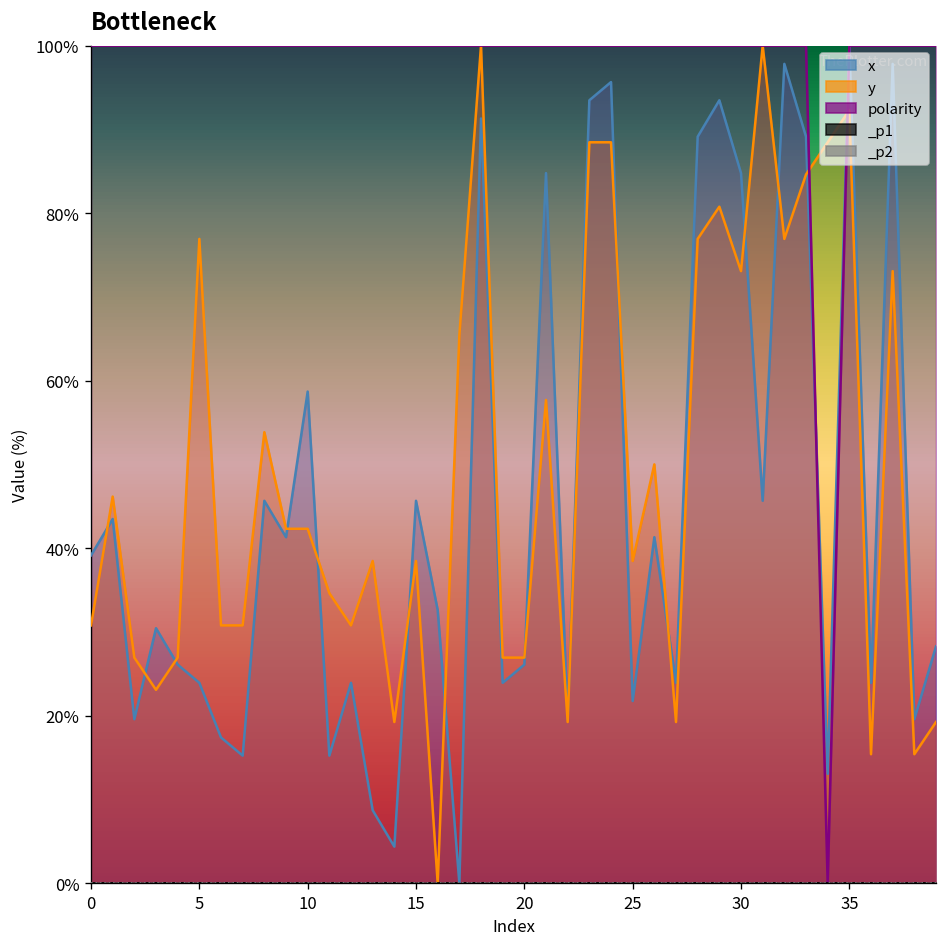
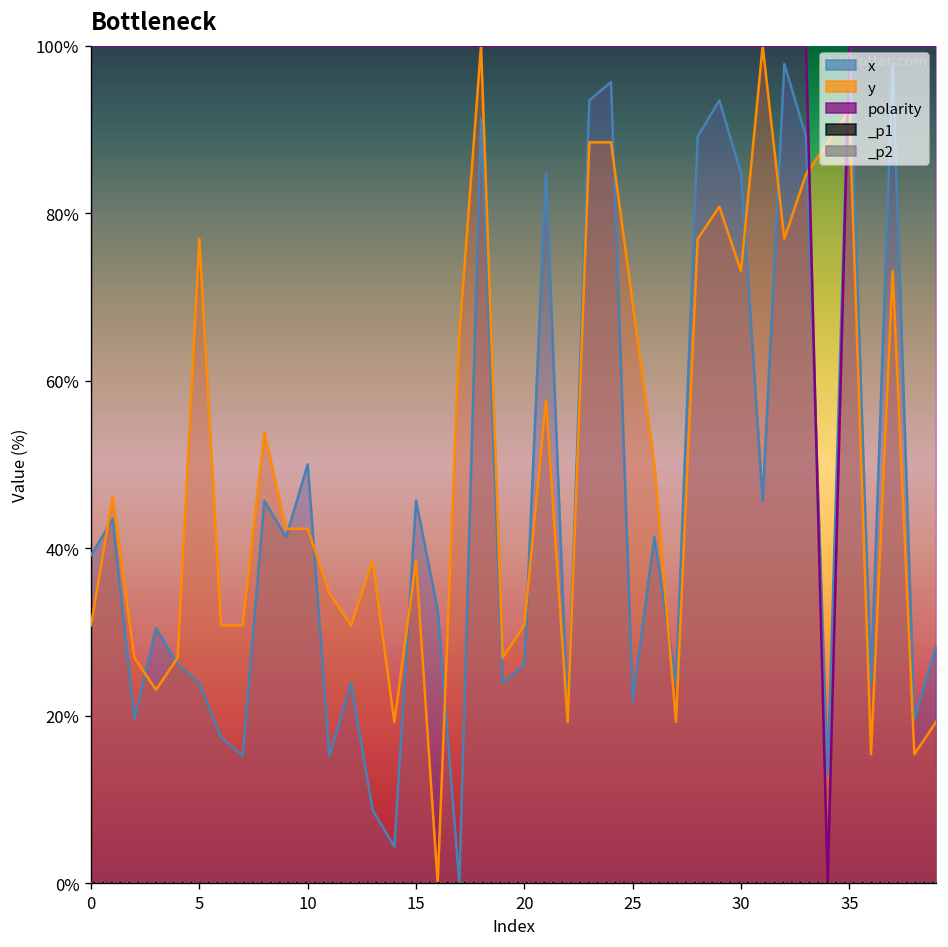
x, 10: 59% -> 50%
y, 20: 27% -> 31%
y, 25: 38% -> 69%
